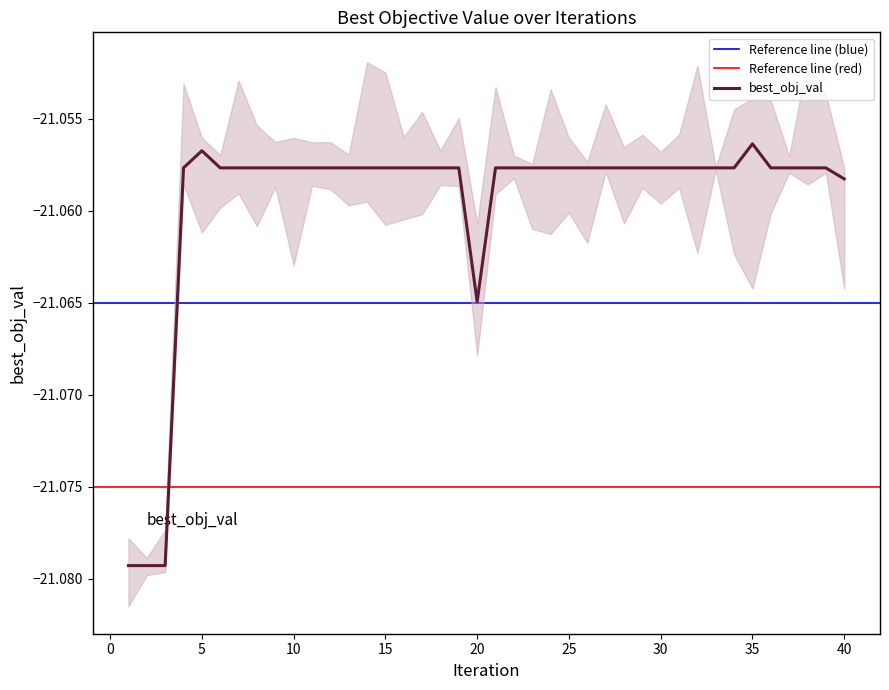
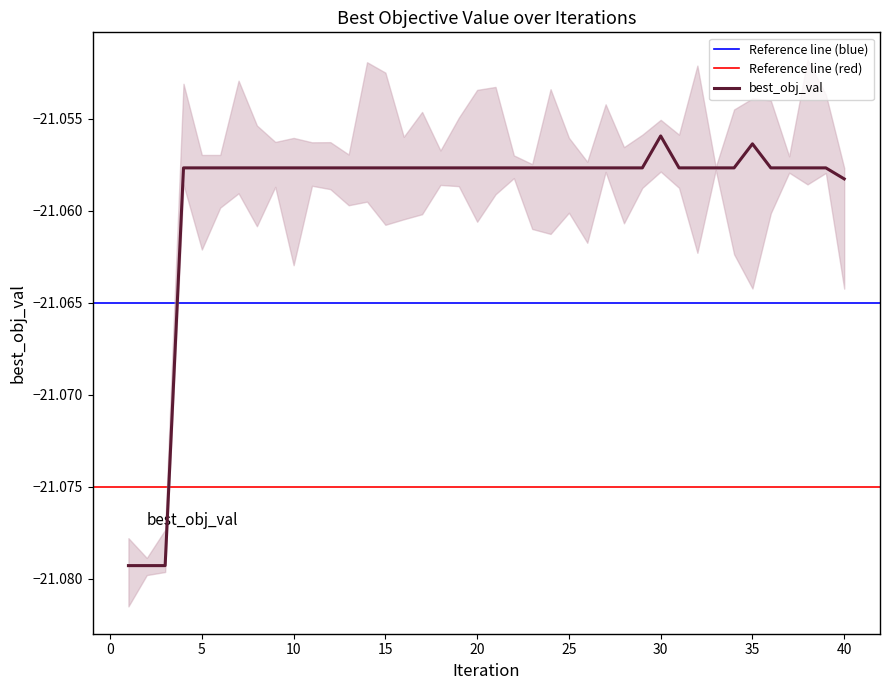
best_obj_val, 5: -21.0567 -> -21.0577
best_obj_val, 20: -21.0649 -> -21.0577
best_obj_val, 30: -21.0577 -> -21.0559
